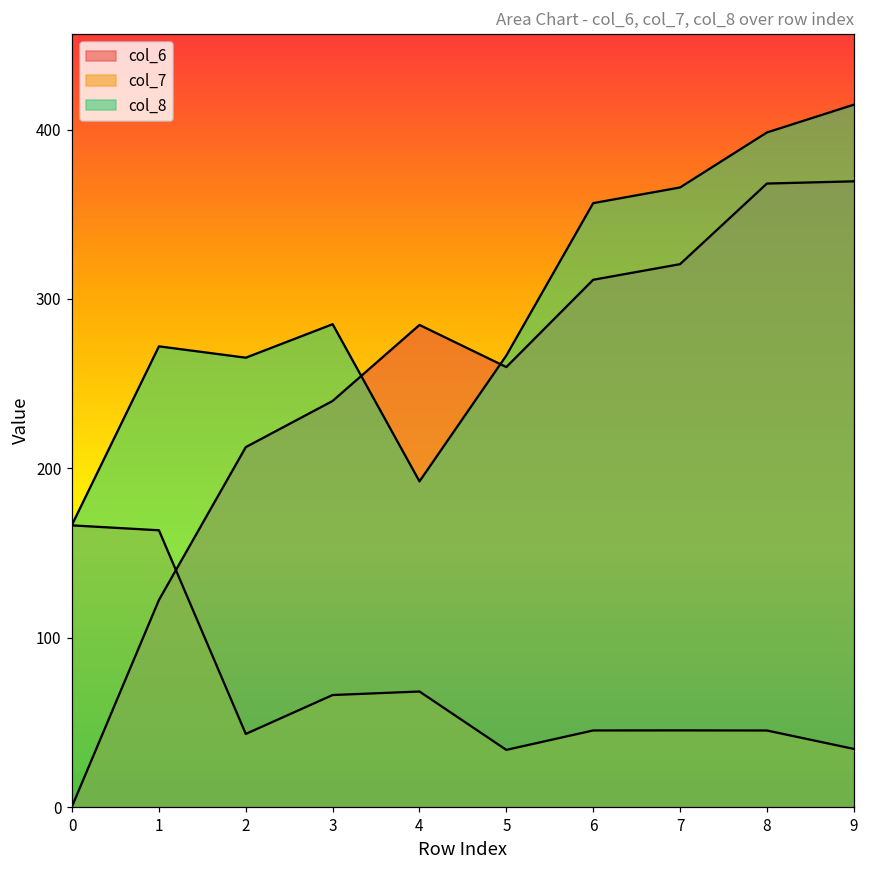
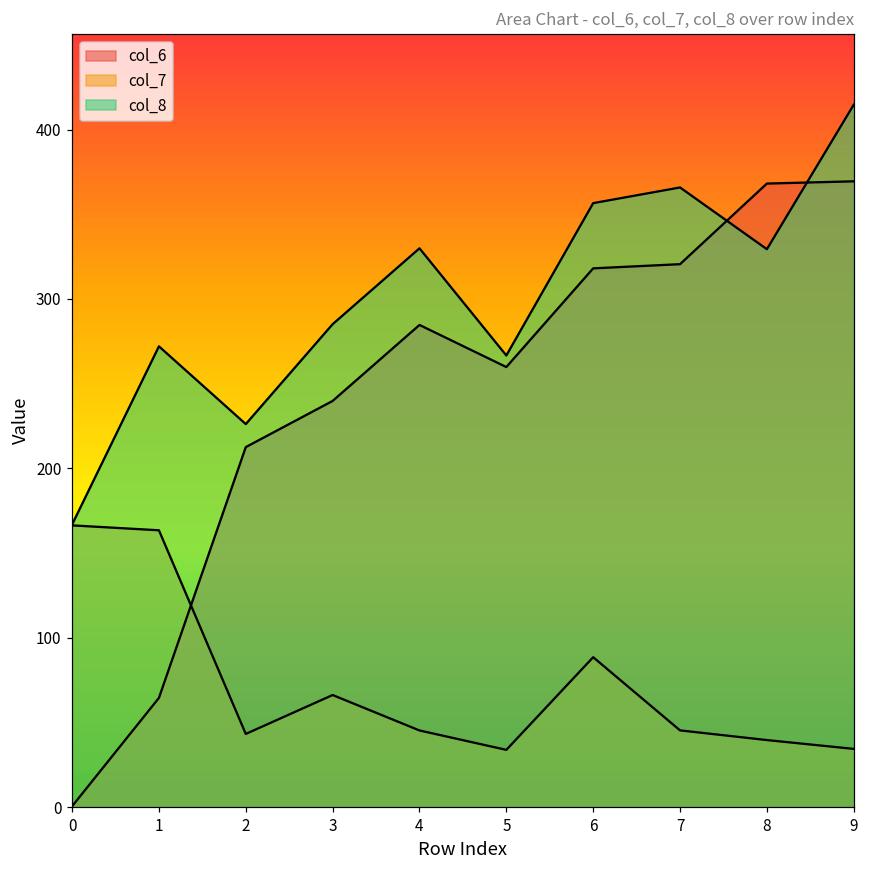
col_6, 1: 122 -> 64
col_8, 2: 265 -> 226
col_7, 4: 68 -> 45
col_8, 4: 192 -> 330
col_6, 6: 311 -> 318
col_7, 6: 45 -> 88
col_7, 8: 45 -> 40
col_8, 8: 398 -> 329
